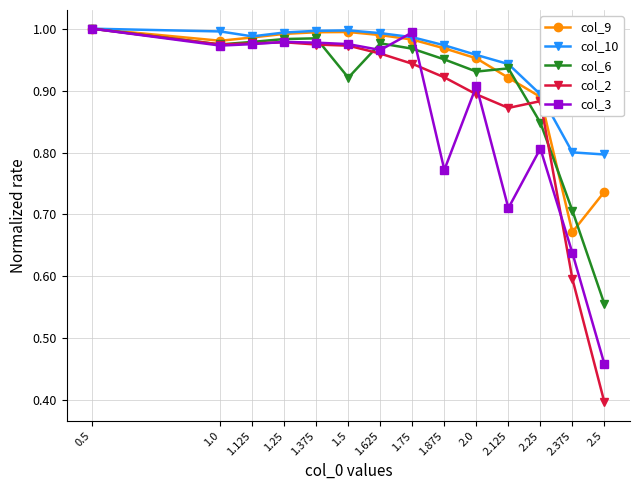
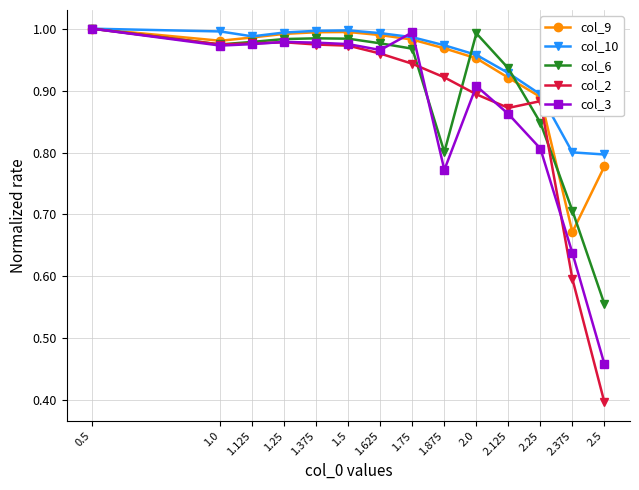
col_6, 1.5: 0.92 -> 0.98
col_6, 1.875: 0.95 -> 0.80
col_6, 2.0: 0.93 -> 0.99
col_10, 2.125: 0.94 -> 0.93
col_3, 2.125: 0.71 -> 0.86
col_9, 2.5: 0.74 -> 0.78
